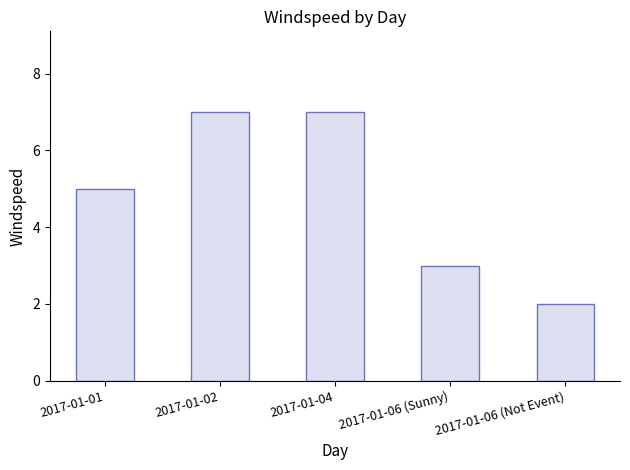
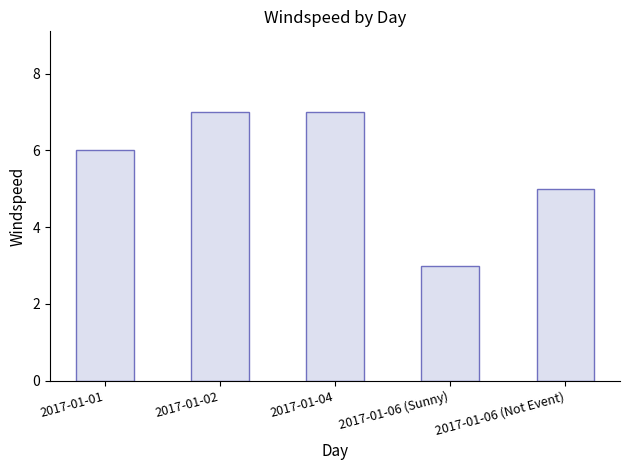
2017-01-01: 5 -> 6
2017-01-06 (Not Event): 2 -> 5
